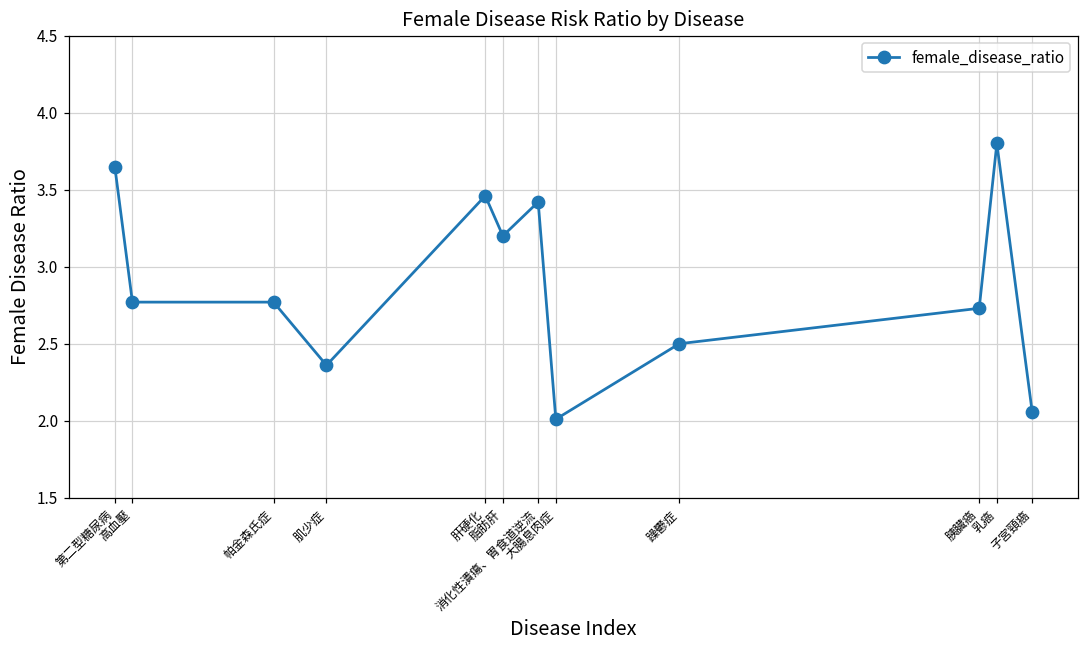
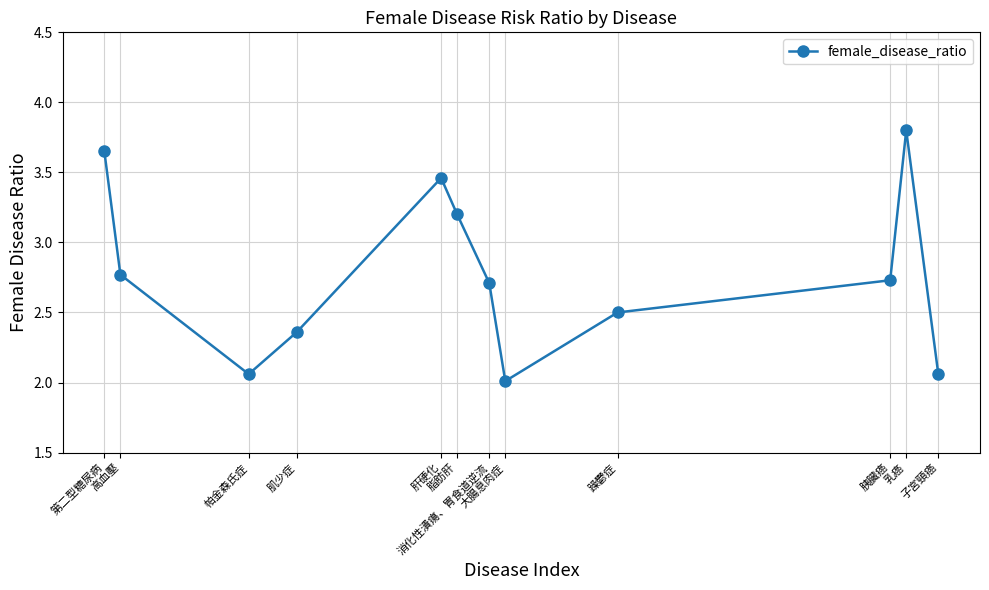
帕金森氏症: 2.77 -> 2.06
消化性潰瘍、胃食道逆流: 3.42 -> 2.71
